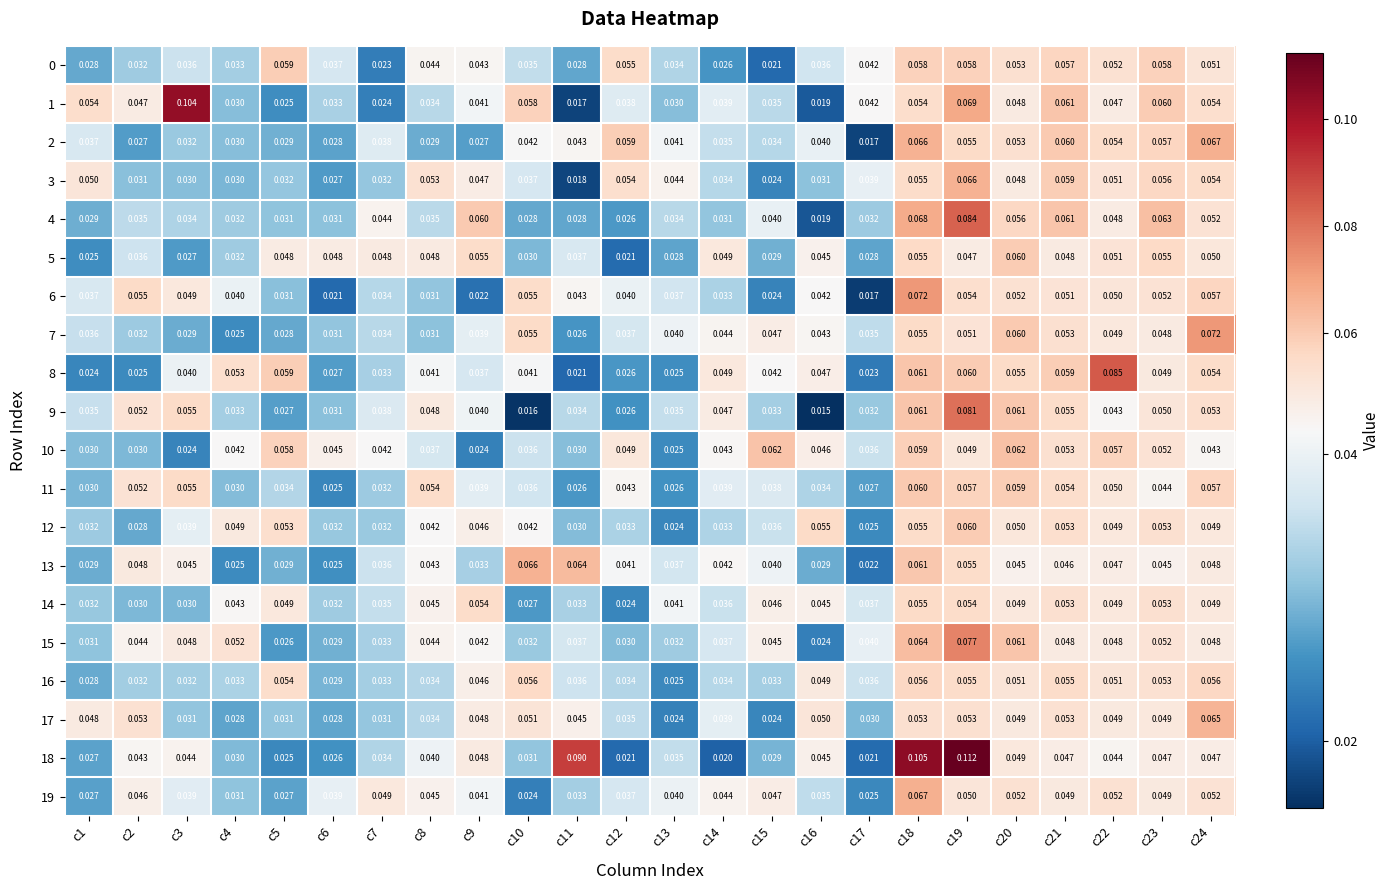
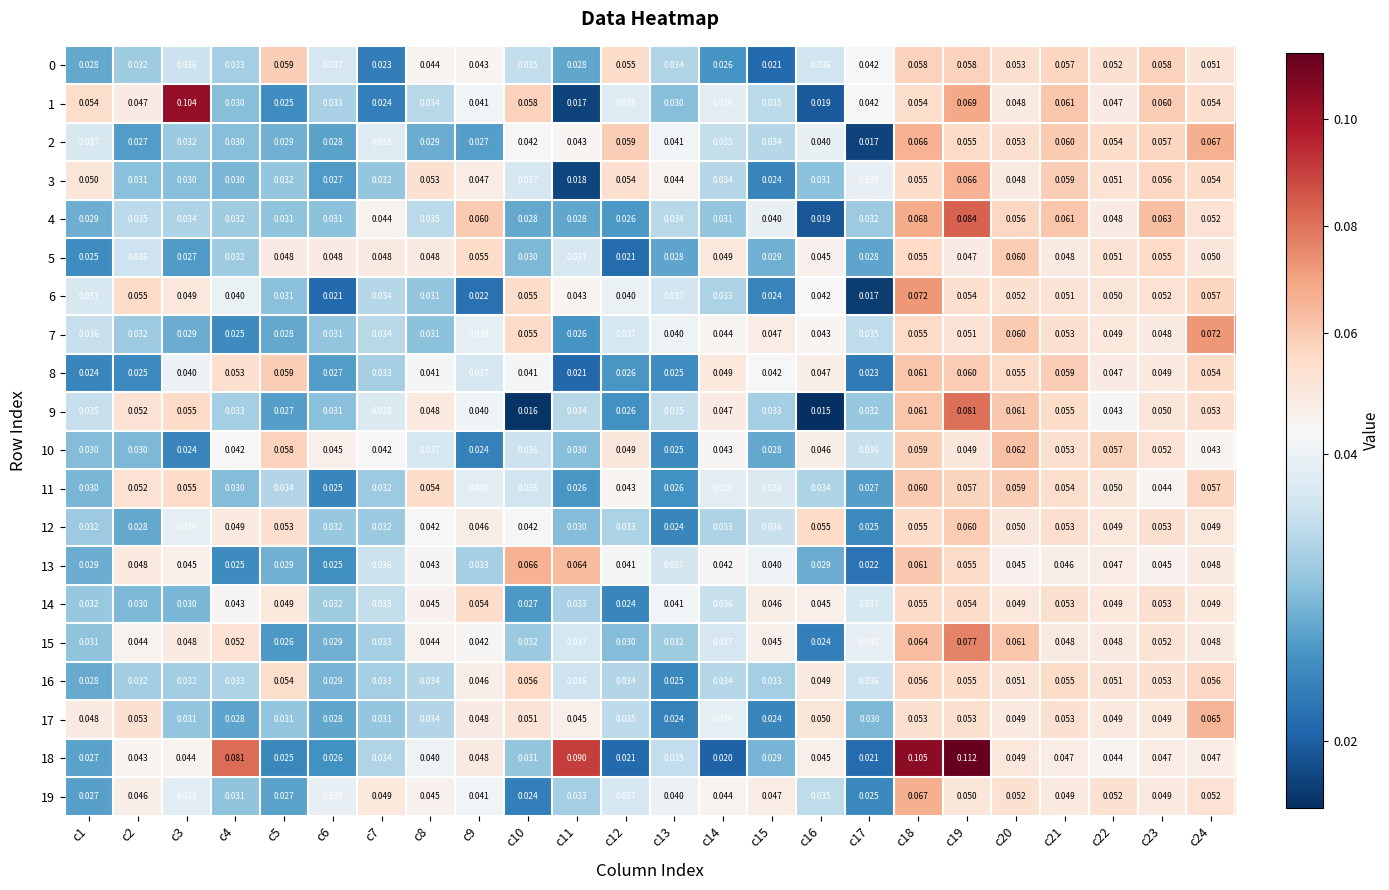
8, c22: 0.085 -> 0.047
10, c15: 0.062 -> 0.028
18, c4: 0.030 -> 0.081
